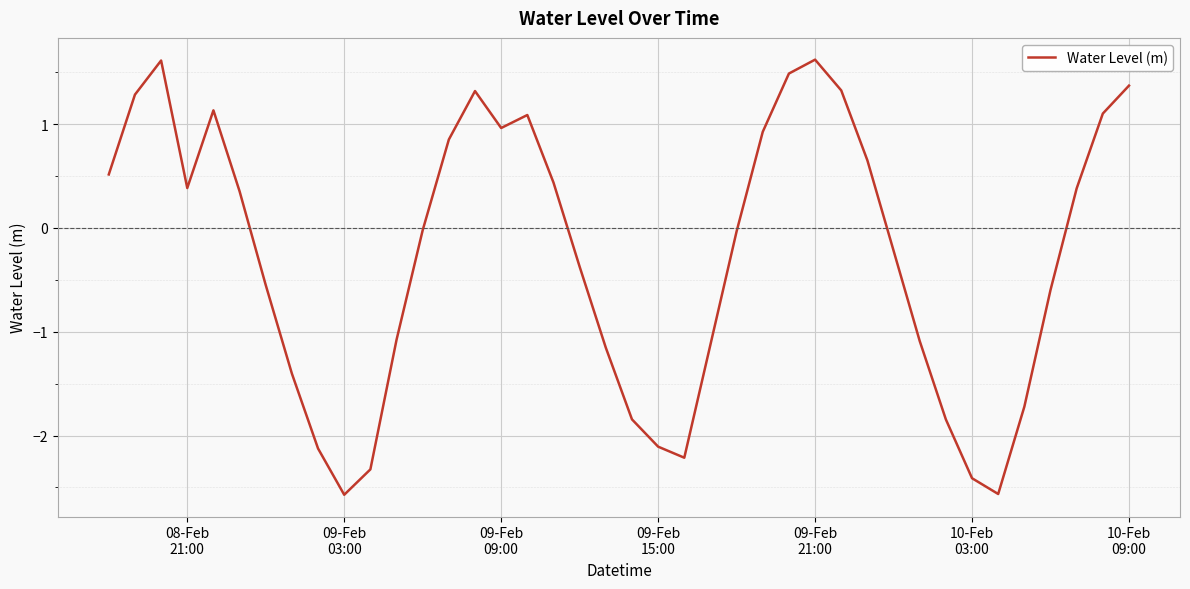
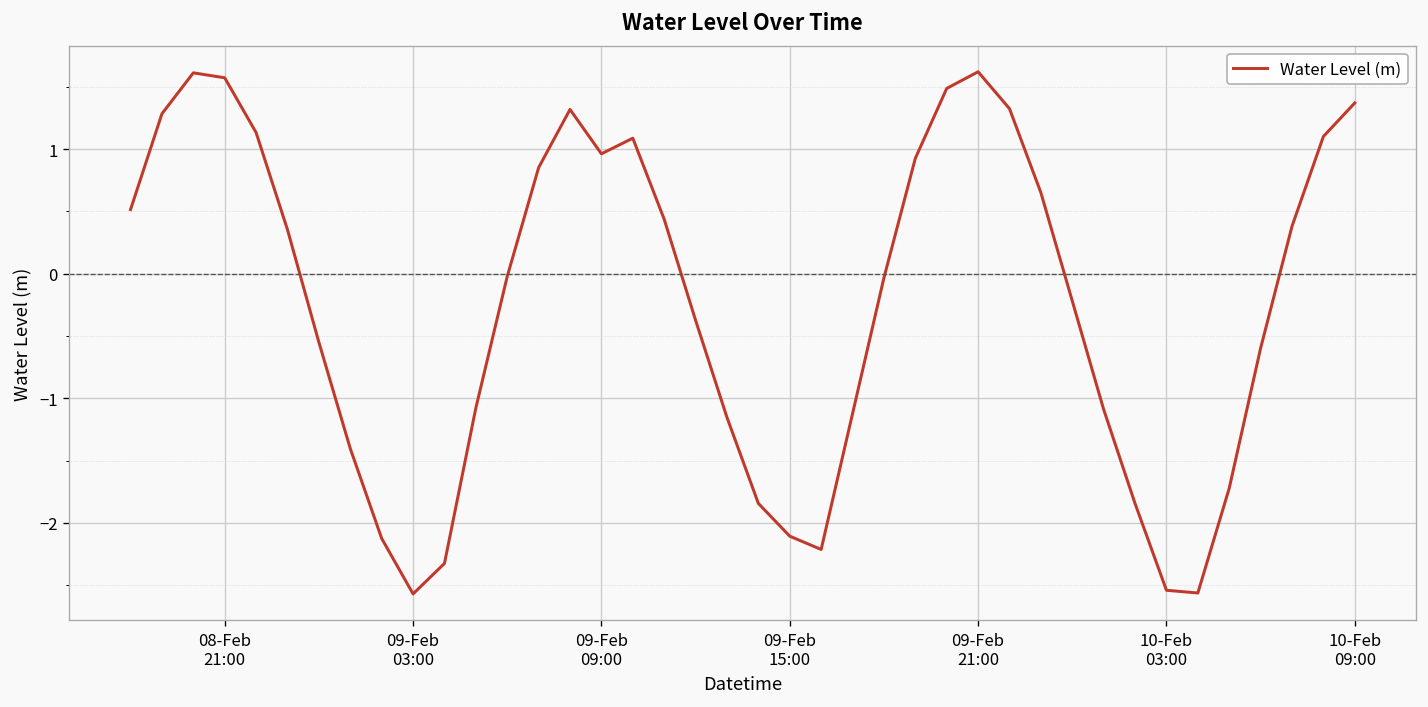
08-Feb 21:00: 0.38 -> 1.57
10-Feb 03:00: -2.41 -> -2.54
